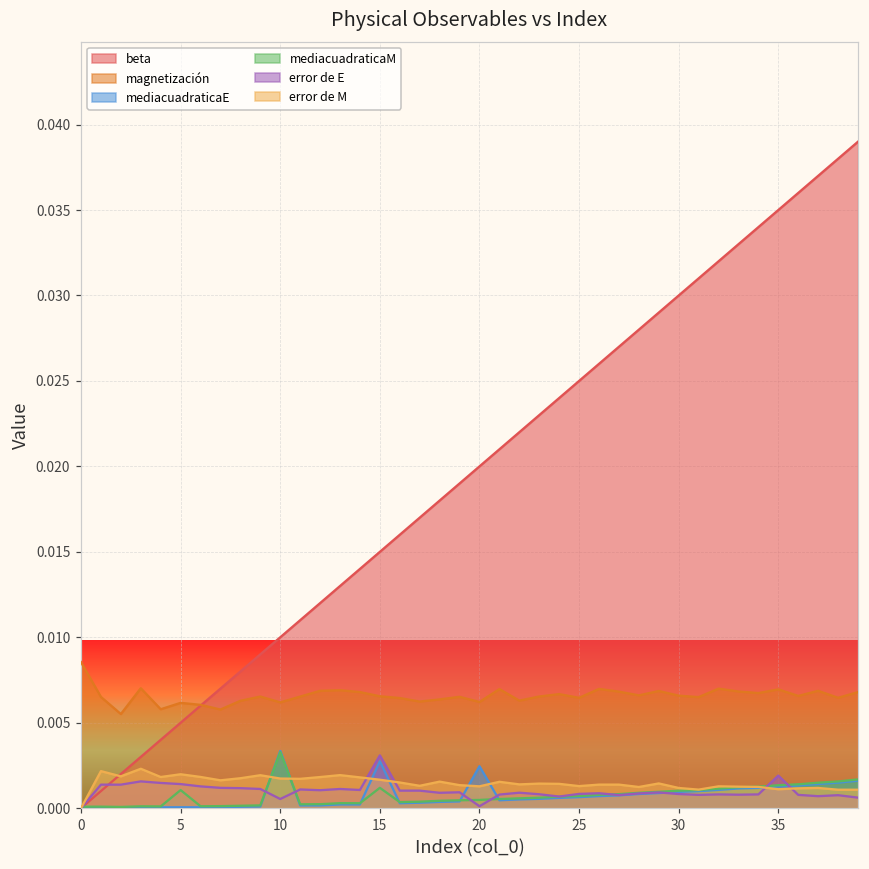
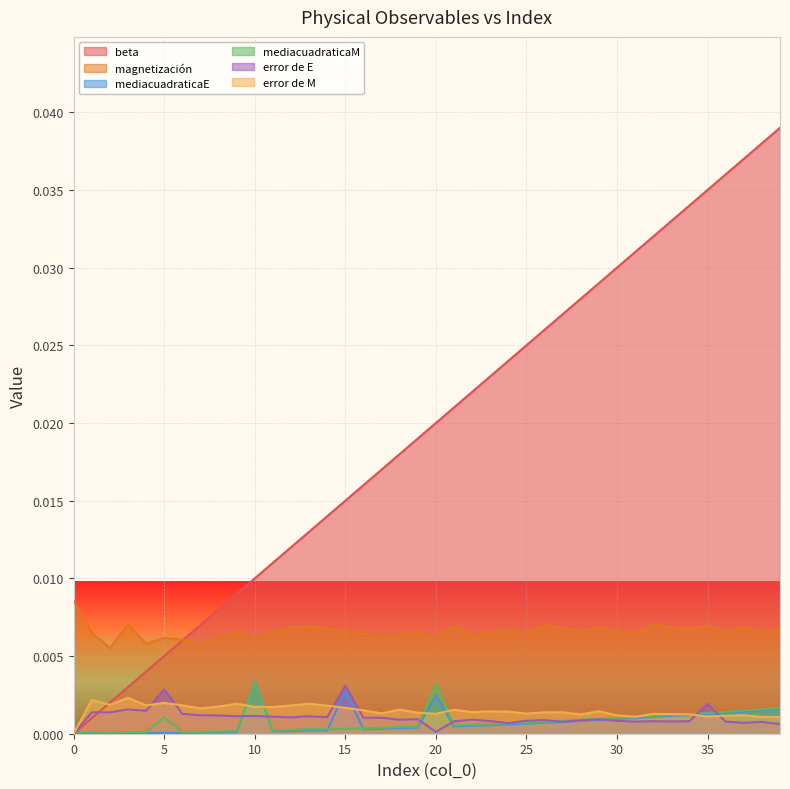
error de E, 5: 0.0014 -> 0.0029
error de E, 10: 0.0005 -> 0.0011
mediacuadraticaM, 15: 0.0012 -> 0.0003
mediacuadraticaM, 20: 0.0005 -> 0.0032
